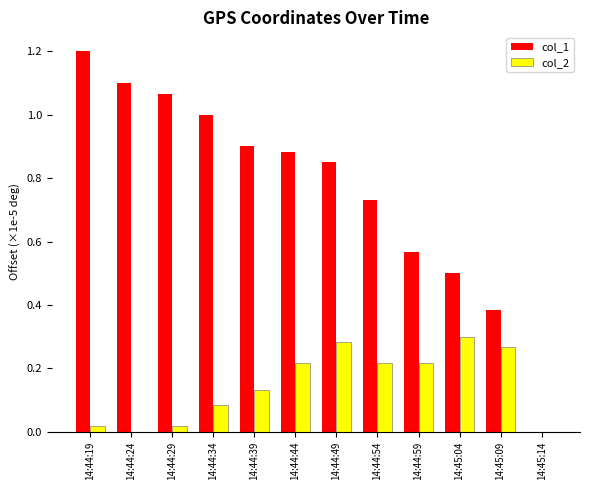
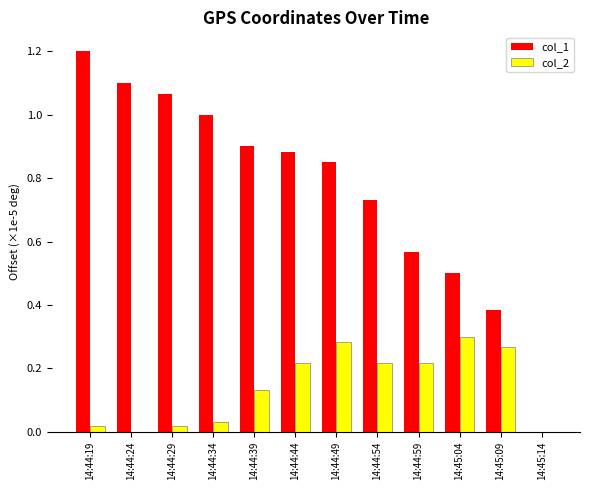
col_2, 14:44:34: 0.08 -> 0.03
